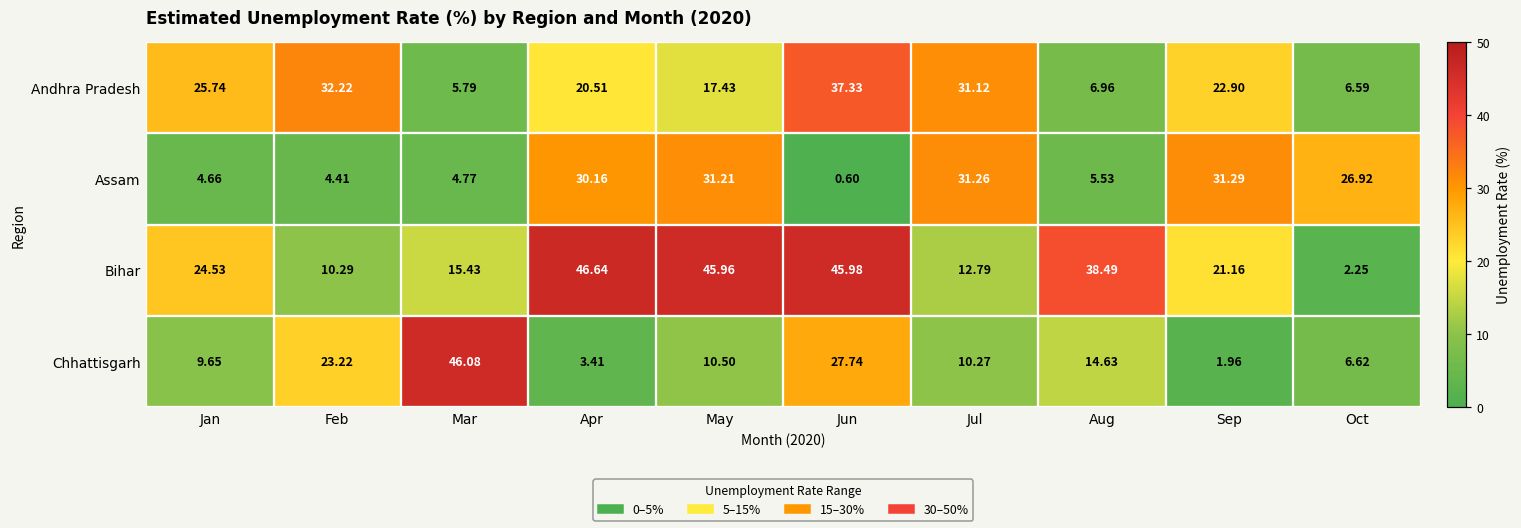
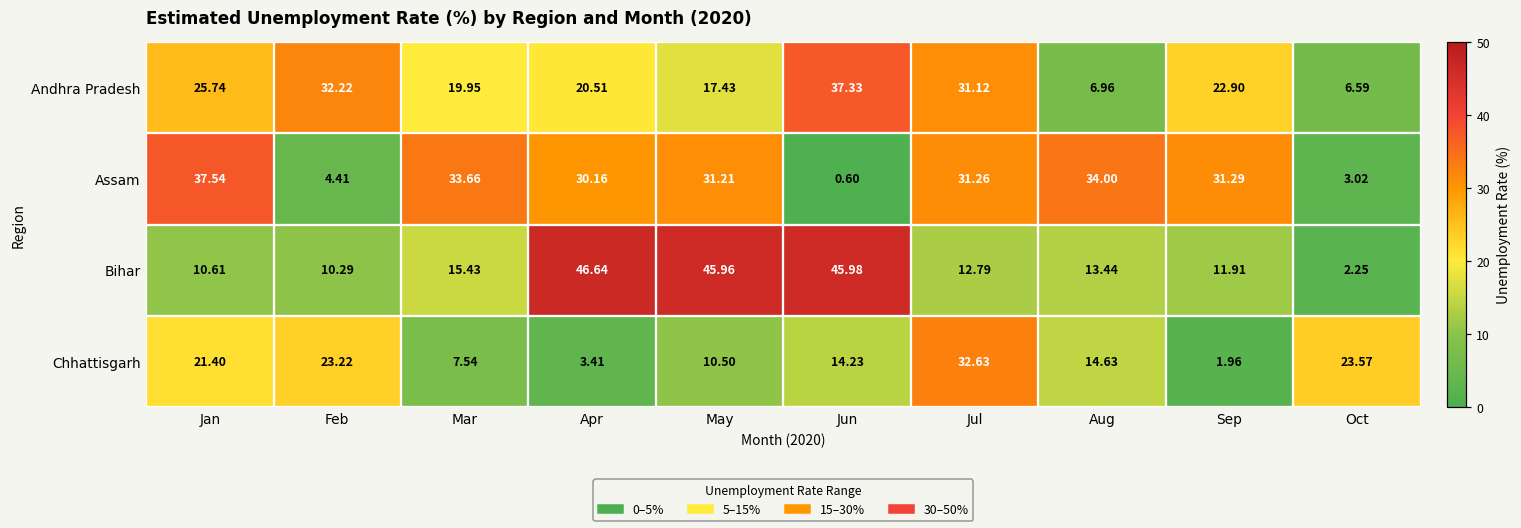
Andhra Pradesh, Mar: 5.79 -> 19.95
Assam, Jan: 4.66 -> 37.54
Assam, Mar: 4.77 -> 33.66
Assam, Aug: 5.53 -> 34.00
Assam, Oct: 26.92 -> 3.02
Bihar, Jan: 24.53 -> 10.61
Bihar, Aug: 38.49 -> 13.44
Bihar, Sep: 21.16 -> 11.91
Chhattisgarh, Jan: 9.65 -> 21.40
Chhattisgarh, Mar: 46.08 -> 7.54
Chhattisgarh, Jun: 27.74 -> 14.23
Chhattisgarh, Jul: 10.27 -> 32.63
Chhattisgarh, Oct: 6.62 -> 23.57
